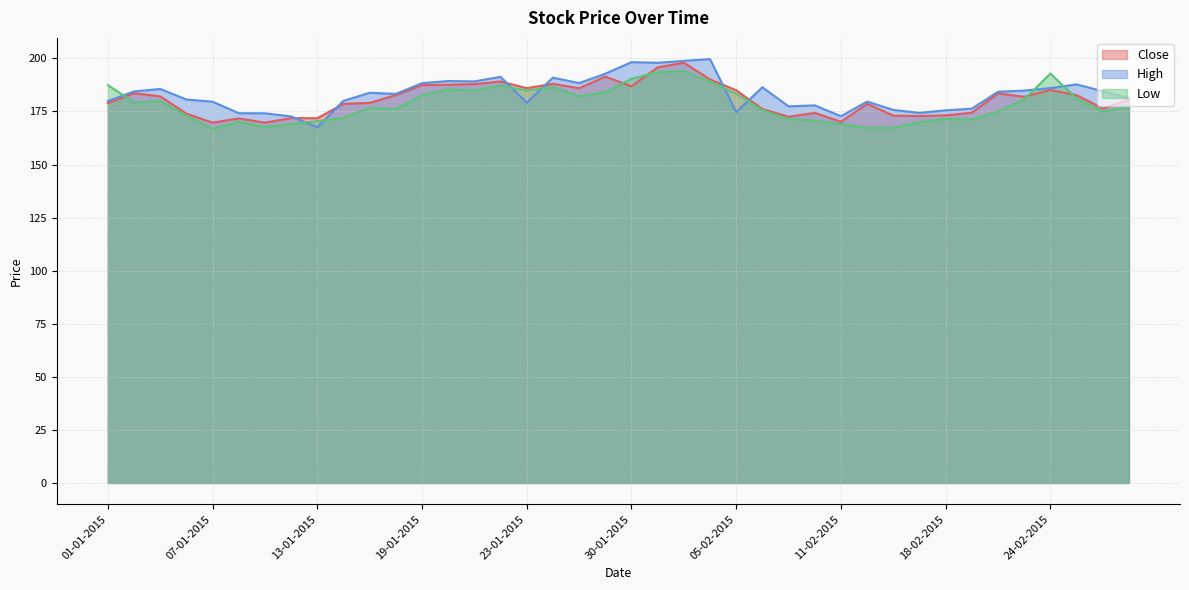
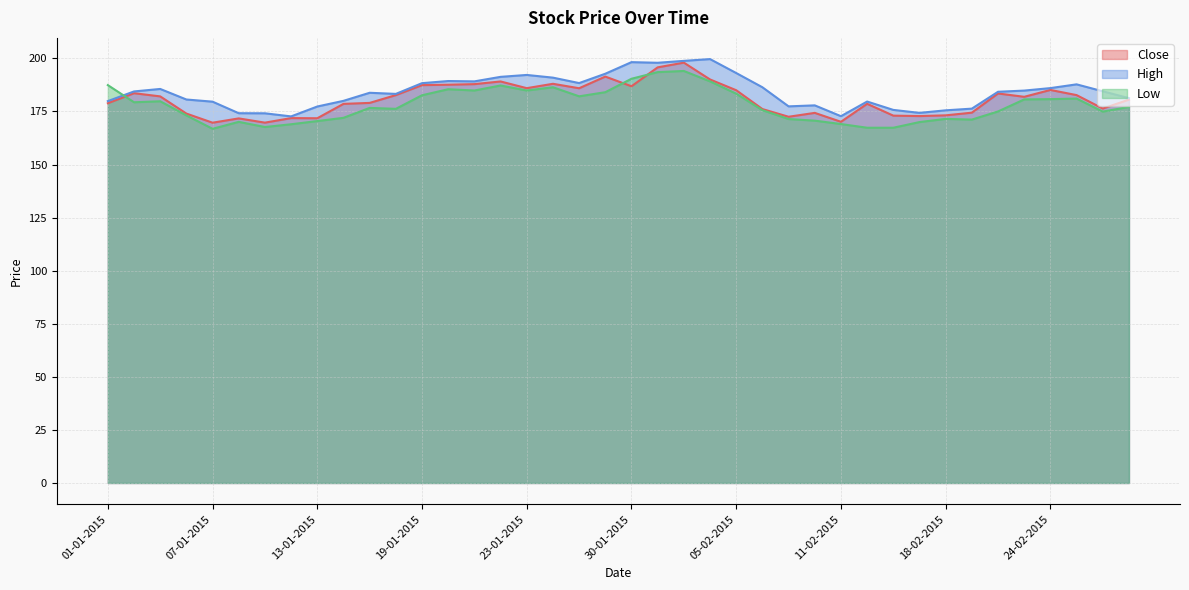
High, 13-01-2015: 168 -> 177
High, 23-01-2015: 179 -> 192
High, 05-02-2015: 175 -> 193
Low, 24-02-2015: 193 -> 181
